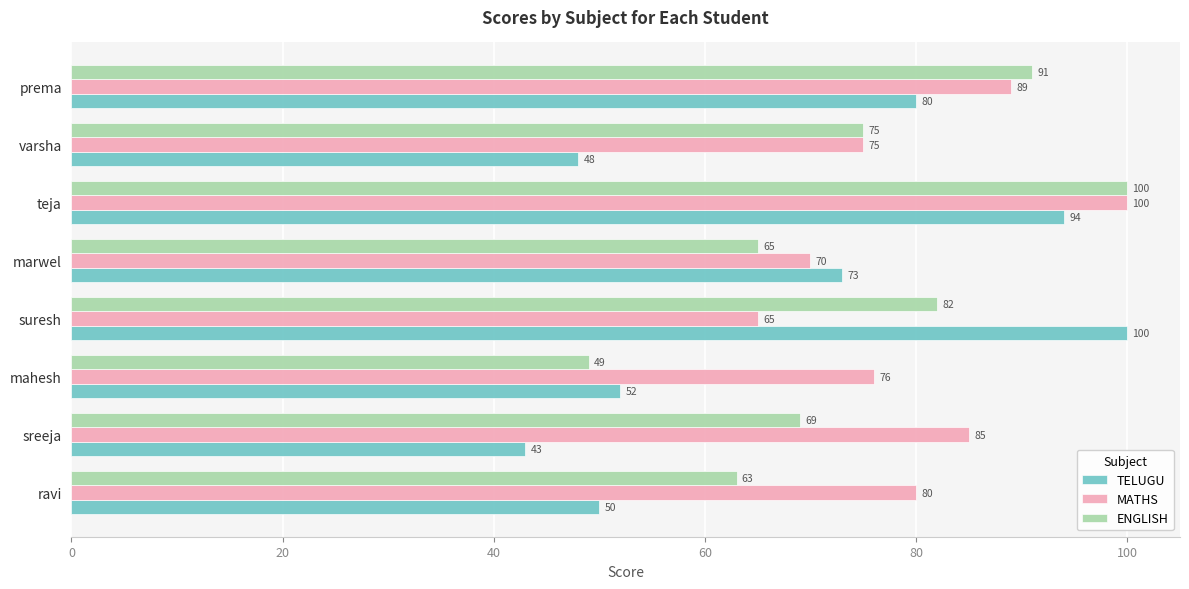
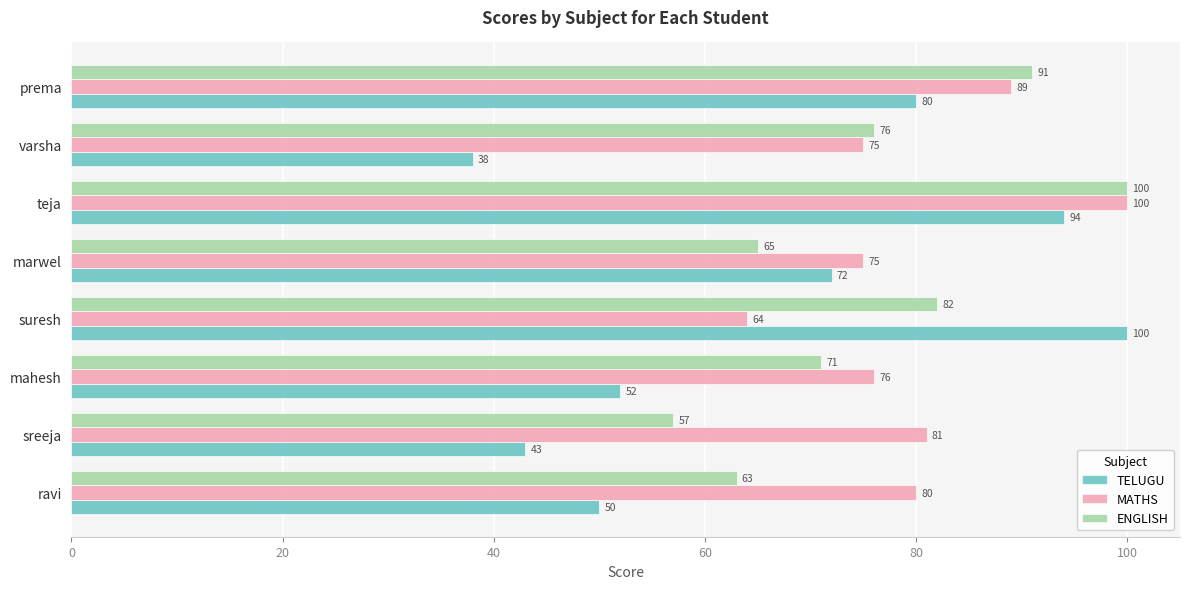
ENGLISH, varsha: 75 -> 76
TELUGU, varsha: 48 -> 38
MATHS, marwel: 70 -> 75
TELUGU, marwel: 73 -> 72
MATHS, suresh: 65 -> 64
ENGLISH, mahesh: 49 -> 71
ENGLISH, sreeja: 69 -> 57
MATHS, sreeja: 85 -> 81
